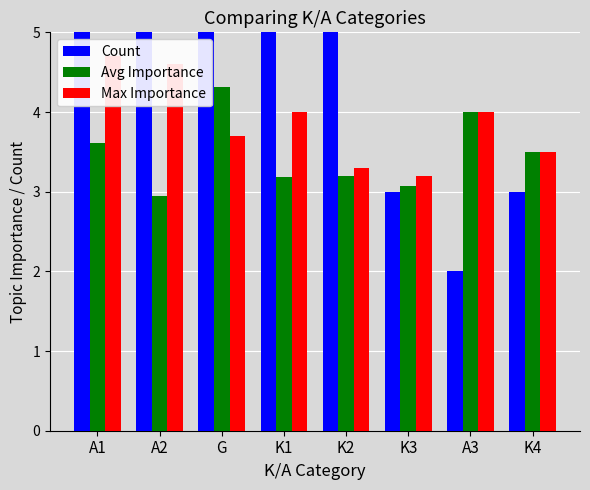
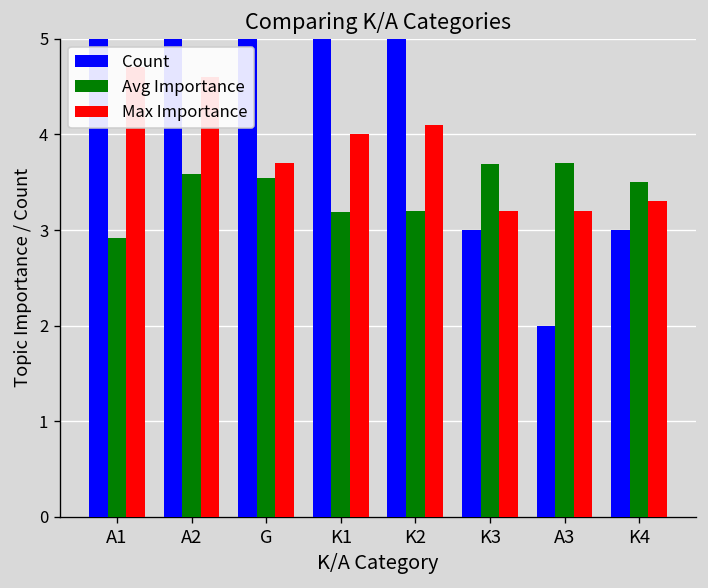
Avg Importance, A1: 3.6 -> 2.9
Avg Importance, A2: 3.0 -> 3.6
Avg Importance, G: 4.3 -> 3.5
Max Importance, K2: 3.3 -> 4.1
Avg Importance, K3: 3.1 -> 3.7
Avg Importance, A3: 4.0 -> 3.7
Max Importance, A3: 4.0 -> 3.2
Max Importance, K4: 3.5 -> 3.3
